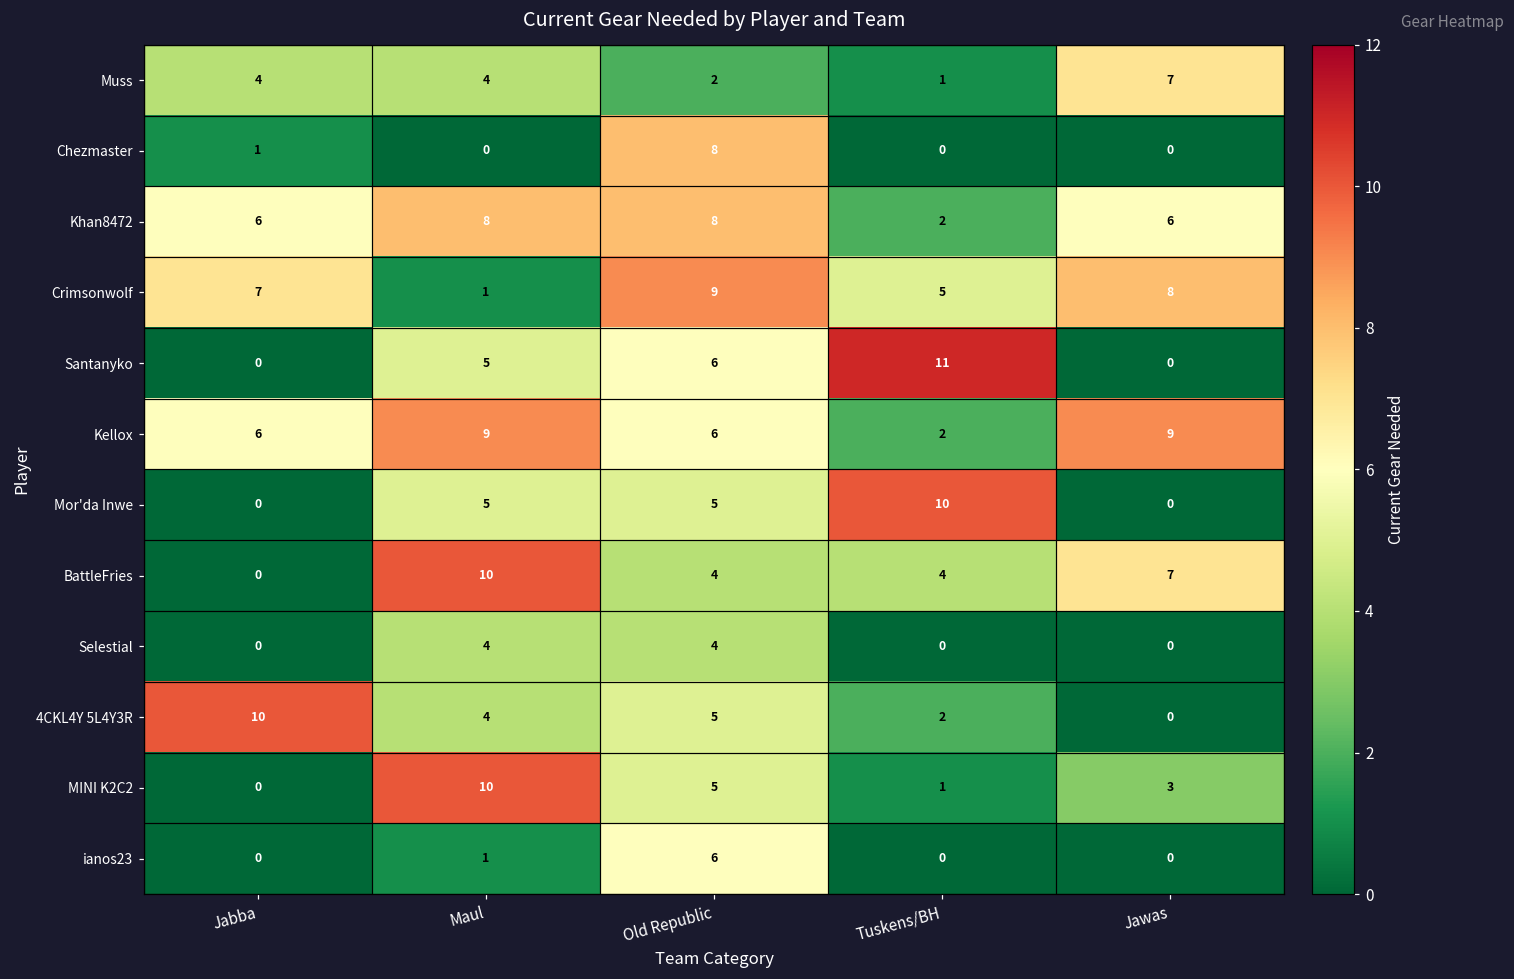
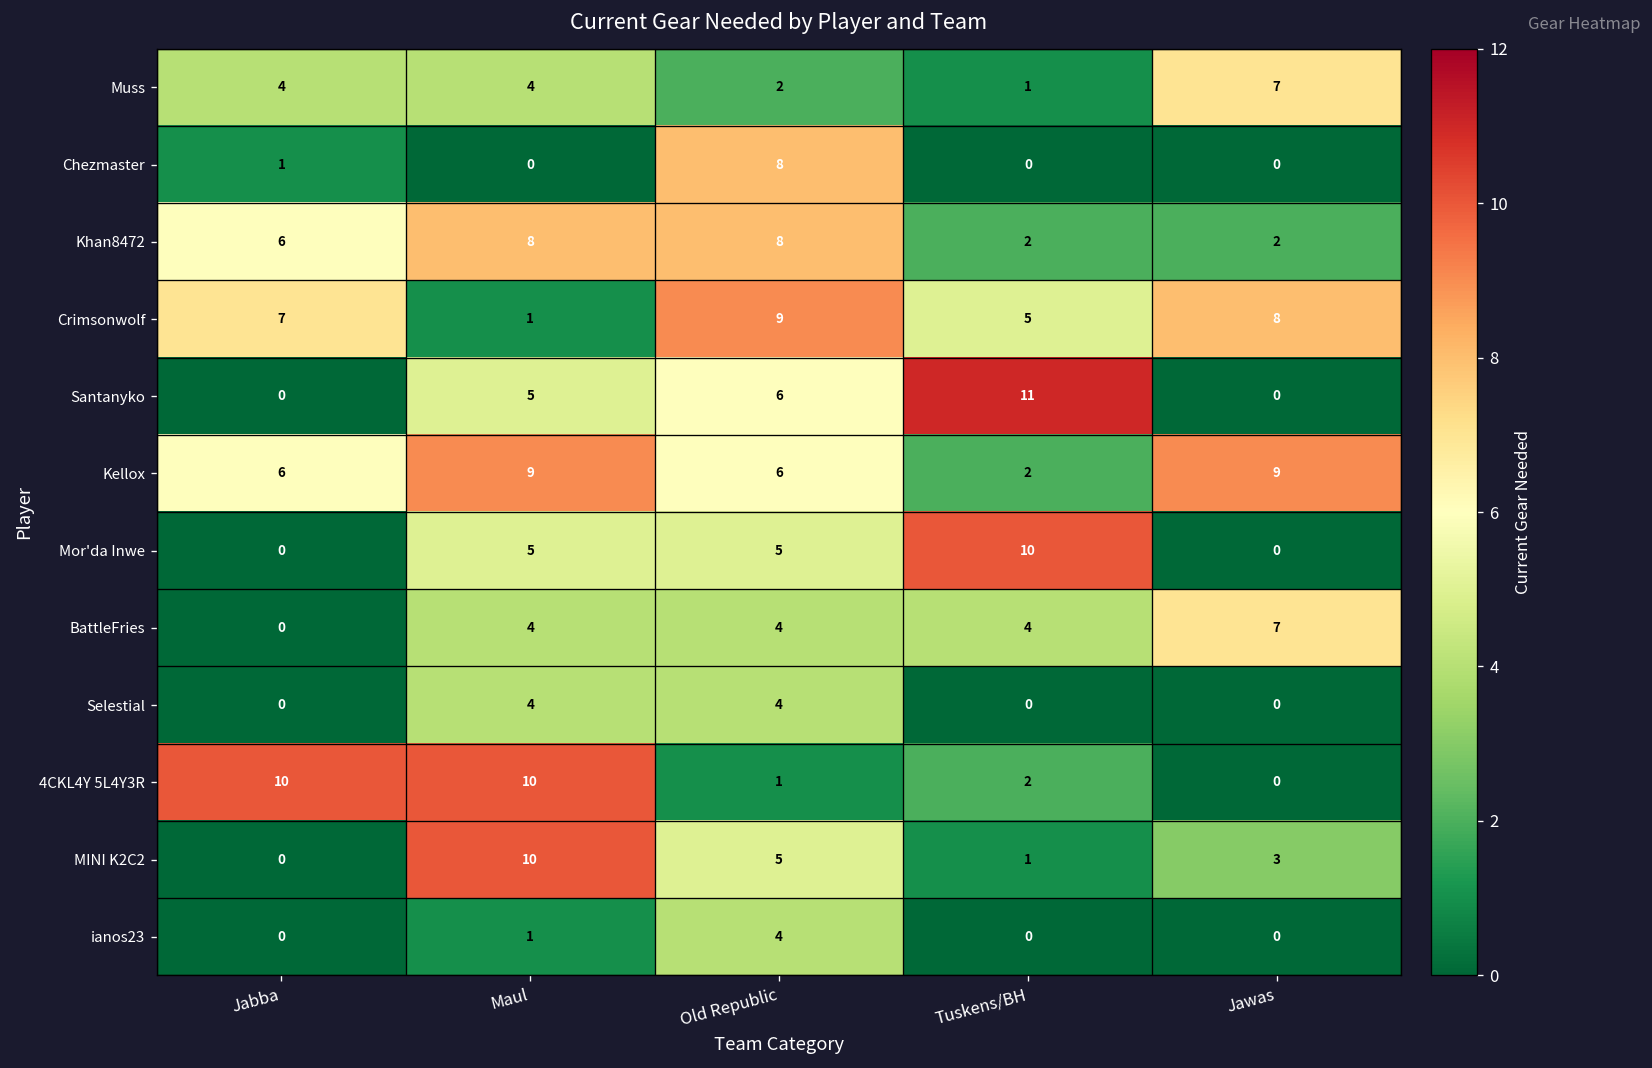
Khan8472, Jawas: 6 -> 2
BattleFries, Maul: 10 -> 4
4CKL4Y 5L4Y3R, Maul: 4 -> 10
4CKL4Y 5L4Y3R, Old Republic: 5 -> 1
ianos23, Old Republic: 6 -> 4
